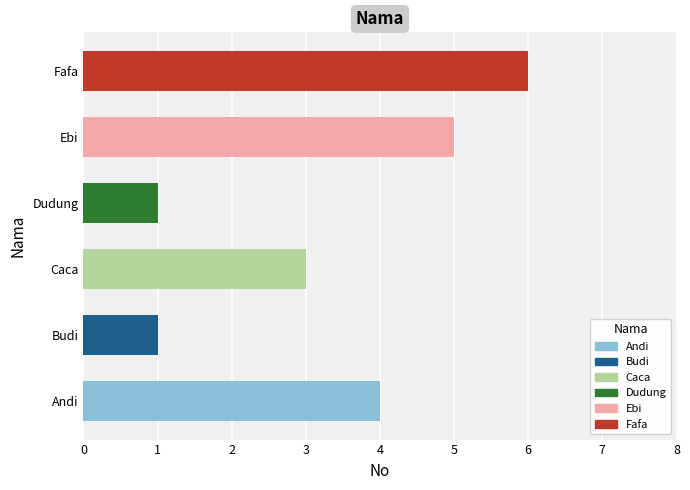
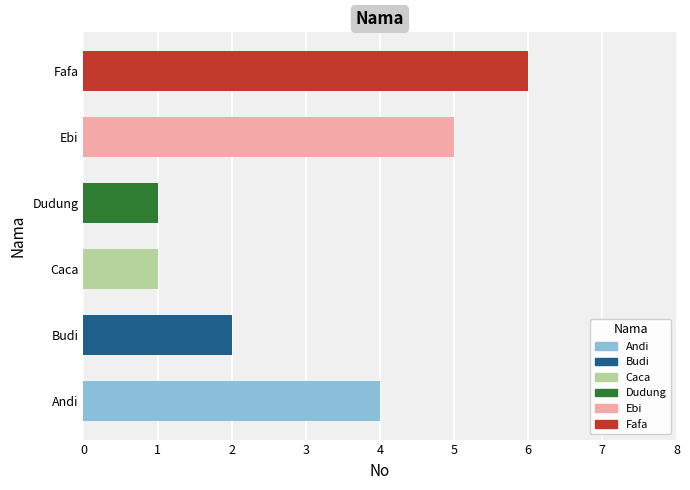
Caca: 3 -> 1
Budi: 1 -> 2
